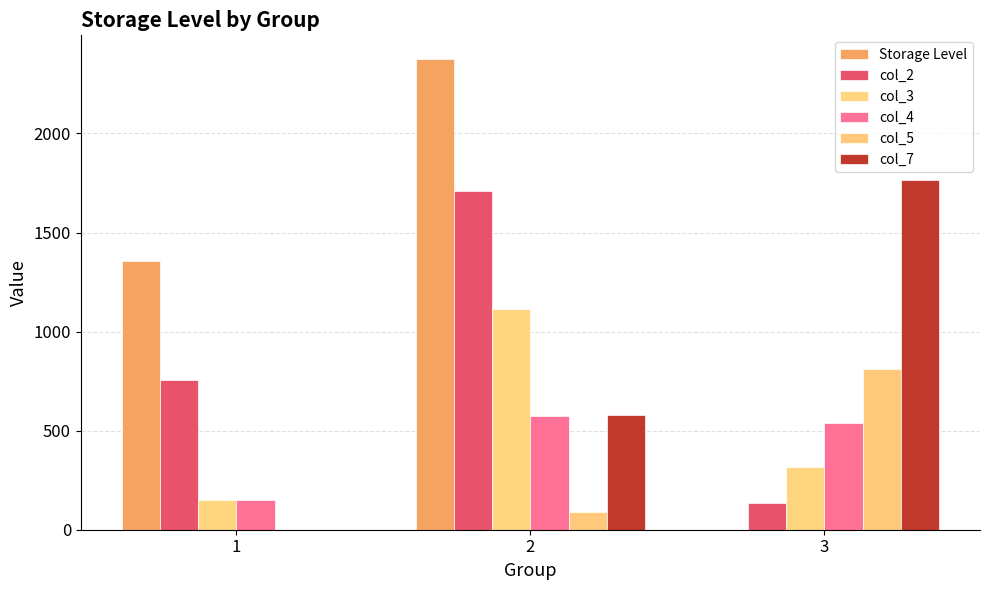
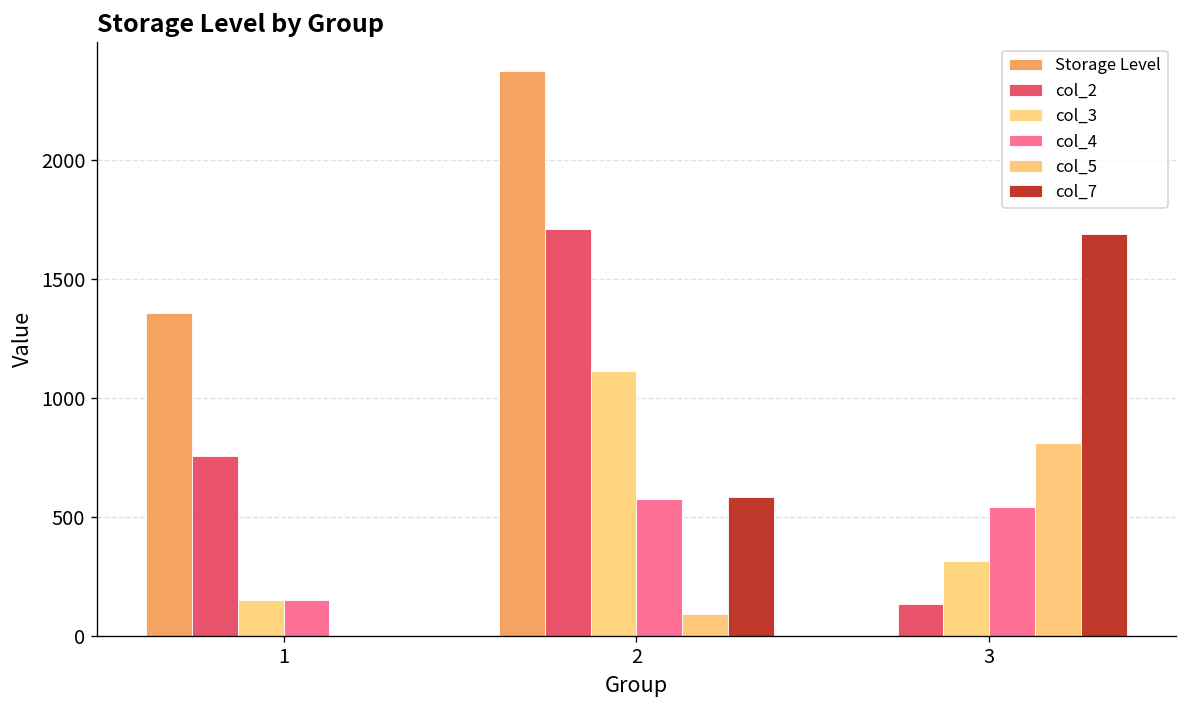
col_7, 3: 1770 -> 1690
